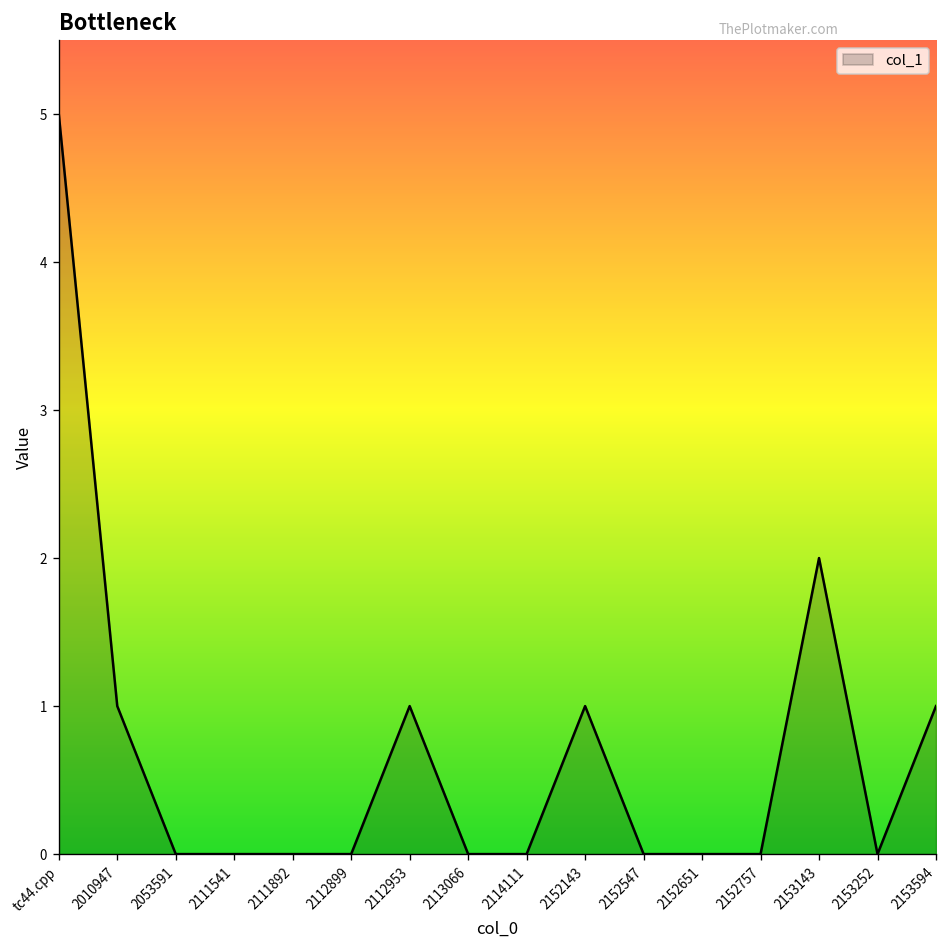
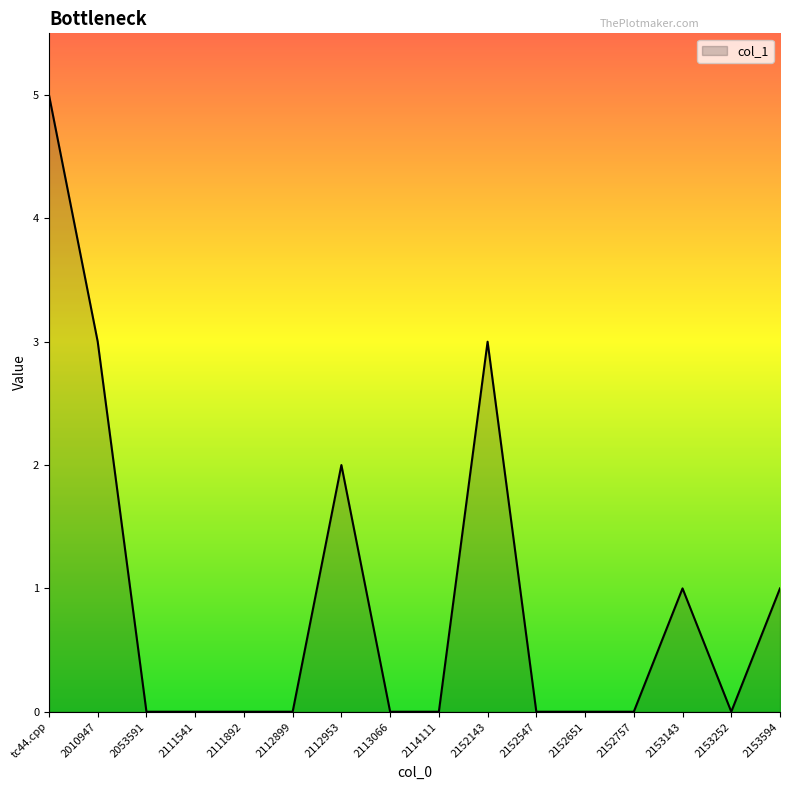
2010947: 1 -> 3
2112953: 1 -> 2
2152143: 1 -> 3
2153143: 2 -> 1
